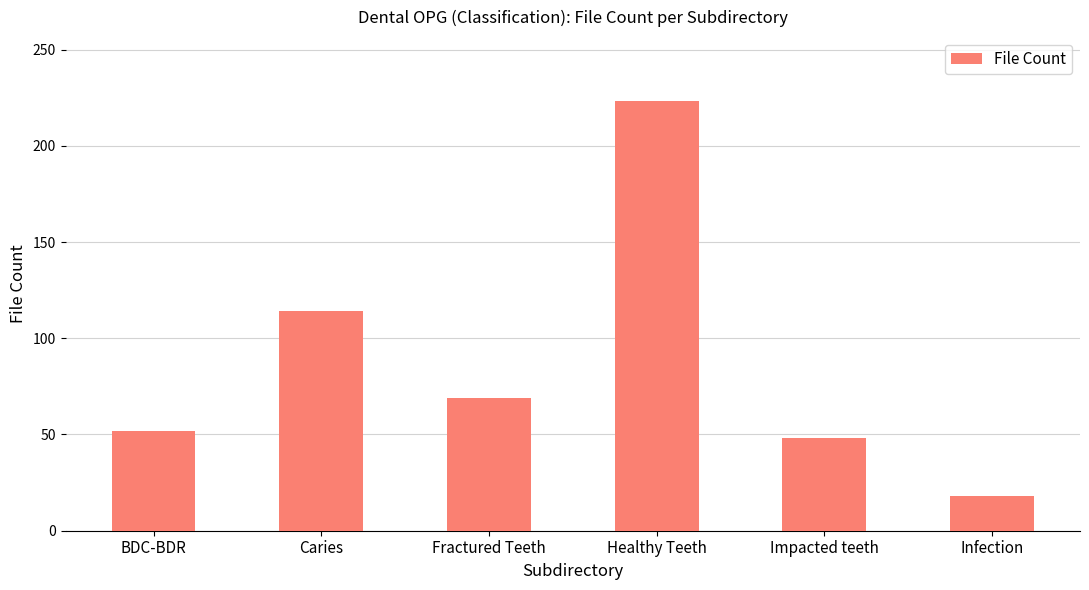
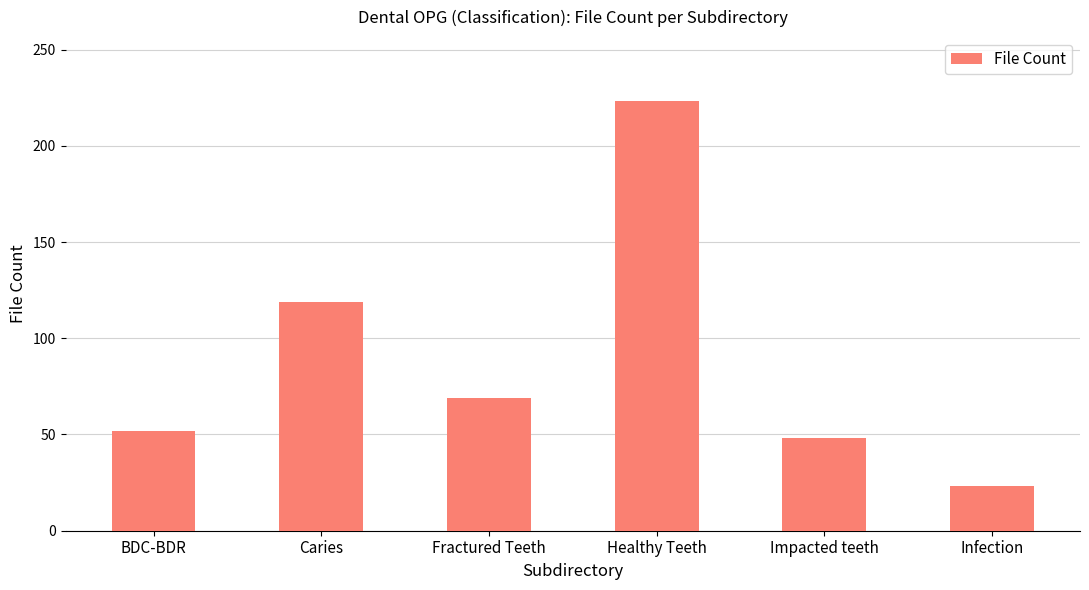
Caries: 114 -> 119
Infection: 18 -> 23
